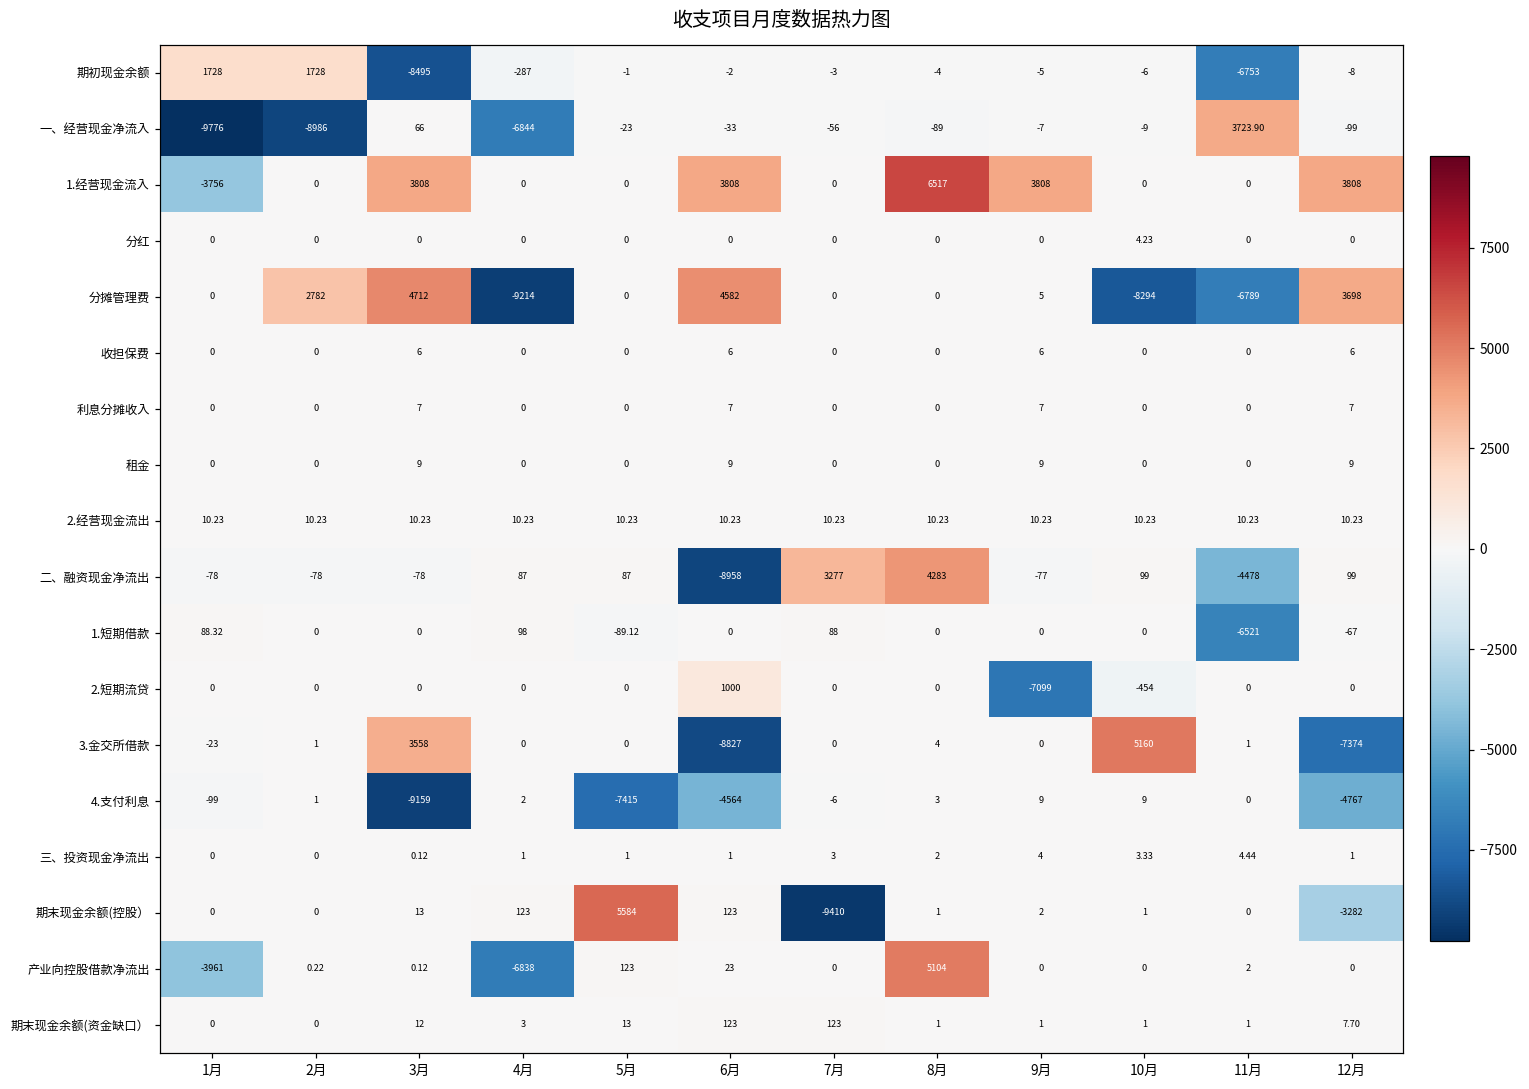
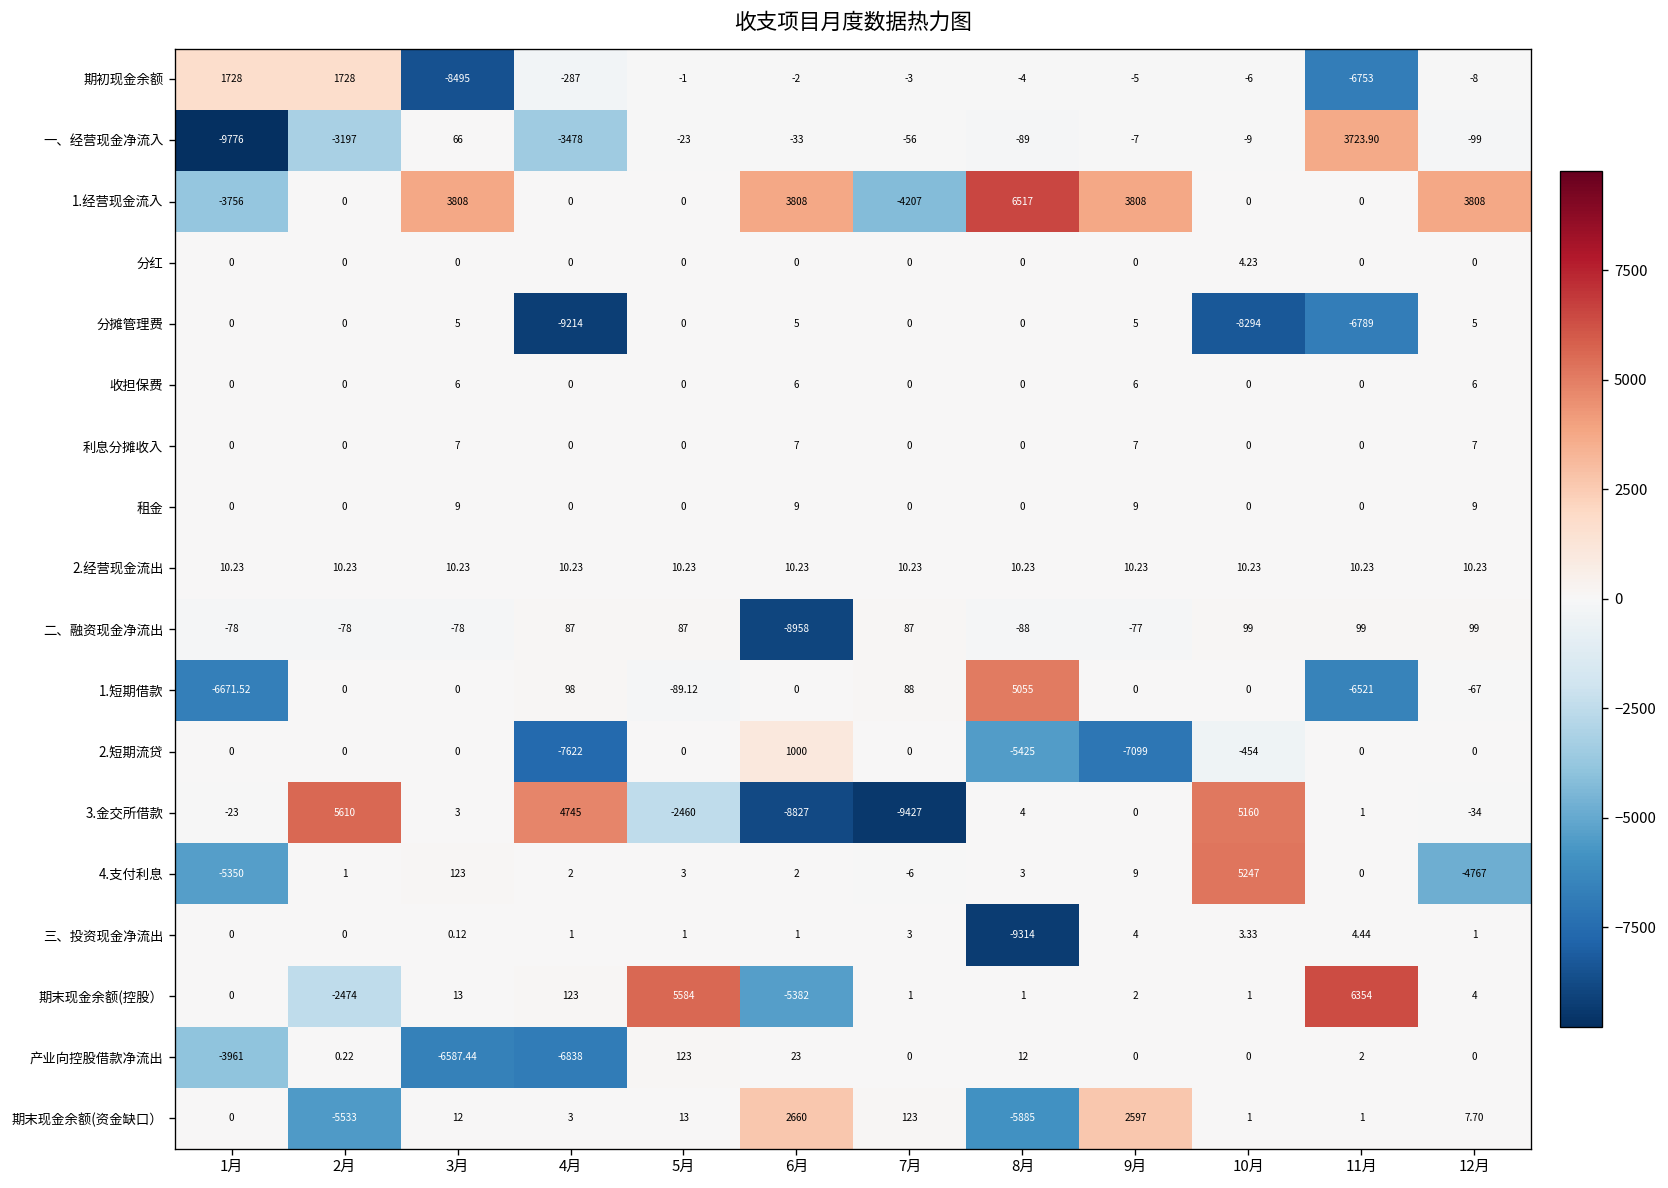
一、经营现金净流入, 2月: -8986 -> -3197
一、经营现金净流入, 4月: -6844 -> -3478
1.经营现金流入, 7月: 0 -> -4207
分摊管理费, 2月: 2782 -> 0
分摊管理费, 3月: 4712 -> 5
分摊管理费, 6月: 4582 -> 5
分摊管理费, 12月: 3698 -> 5
二、融资现金净流出, 7月: 3277 -> 87
二、融资现金净流出, 8月: 4283 -> -88
二、融资现金净流出, 11月: -4478 -> 99
1.短期借款, 1月: 88.32 -> -6671.52
1.短期借款, 8月: 0 -> 5055
2.短期流贷, 4月: 0 -> -7622
2.短期流贷, 8月: 0 -> -5425
3.金交所借款, 2月: 1 -> 5610
3.金交所借款, 3月: 3558 -> 3
3.金交所借款, 4月: 0 -> 4745
3.金交所借款, 5月: 0 -> -2460
3.金交所借款, 7月: 0 -> -9427
3.金交所借款, 12月: -7374 -> -34
4.支付利息, 1月: -99 -> -5350
4.支付利息, 3月: -9159 -> 123
4.支付利息, 5月: -7415 -> 3
4.支付利息, 6月: -4564 -> 2
4.支付利息, 10月: 9 -> 5247
三、投资现金净流出, 8月: 2 -> -9314
期末现金余额(控股）, 2月: 0 -> -2474
期末现金余额(控股）, 6月: 123 -> -5382
期末现金余额(控股）, 7月: -9410 -> 1
期末现金余额(控股）, 11月: 0 -> 6354
期末现金余额(控股）, 12月: -3282 -> 4
产业向控股借款净流出, 3月: 0.12 -> -6587.44
产业向控股借款净流出, 8月: 5104 -> 12
期末现金余额(资金缺口）, 2月: 0 -> -5533
期末现金余额(资金缺口）, 6月: 123 -> 2660
期末现金余额(资金缺口）, 8月: 1 -> -5885
期末现金余额(资金缺口）, 9月: 1 -> 2597
